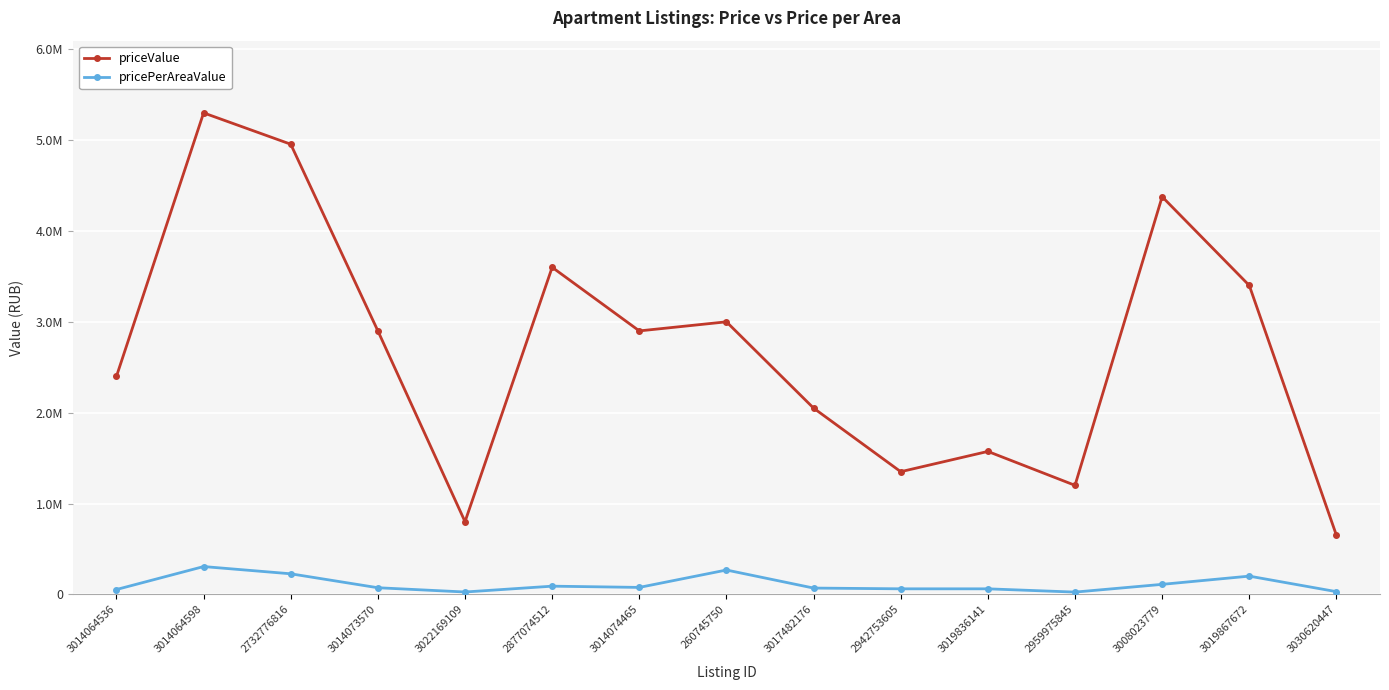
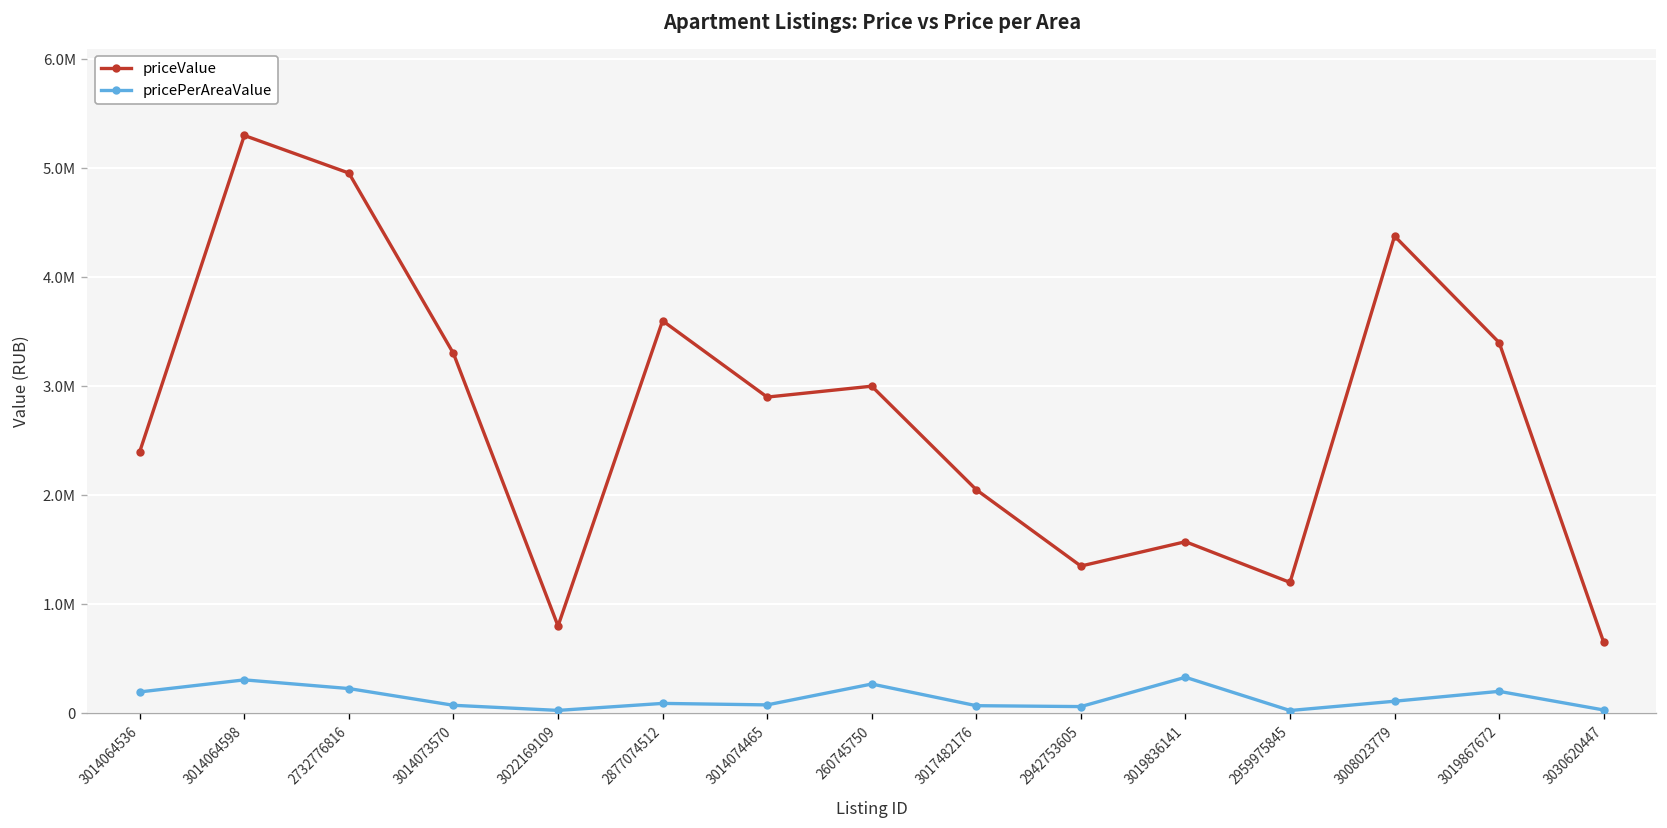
pricePerAreaValue, 3014064536: 100000 -> 200000
priceValue, 3014073570: 2900000 -> 3300000
pricePerAreaValue, 3019836141: 100000 -> 300000
